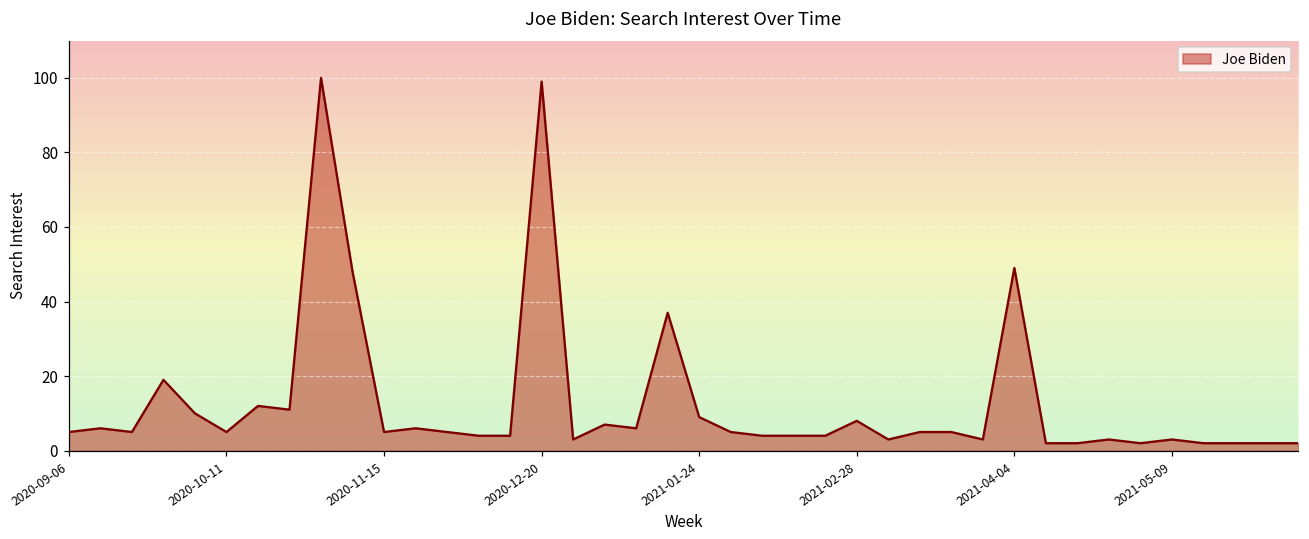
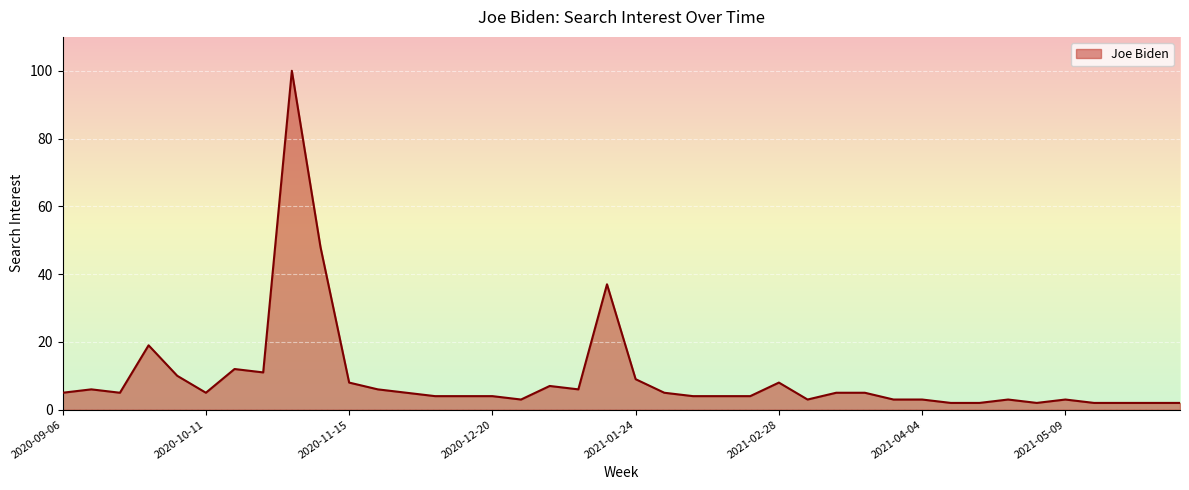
2020-11-15: 5 -> 8
2020-12-20: 99 -> 4
2021-04-04: 49 -> 3
